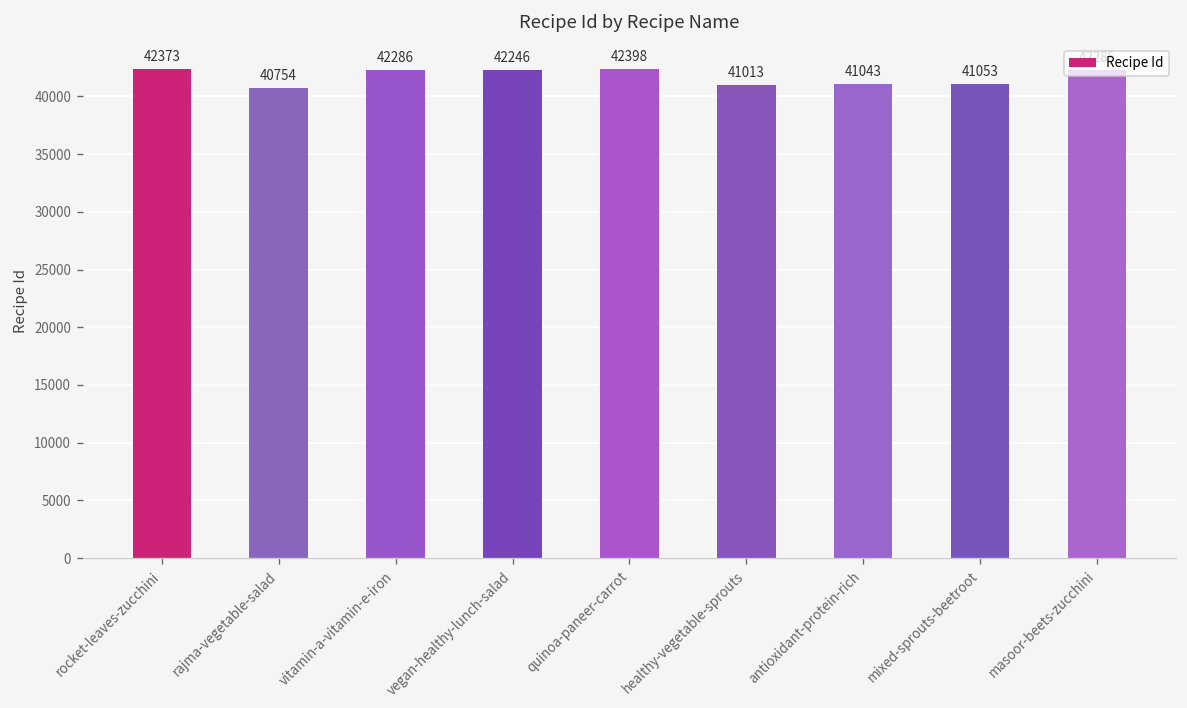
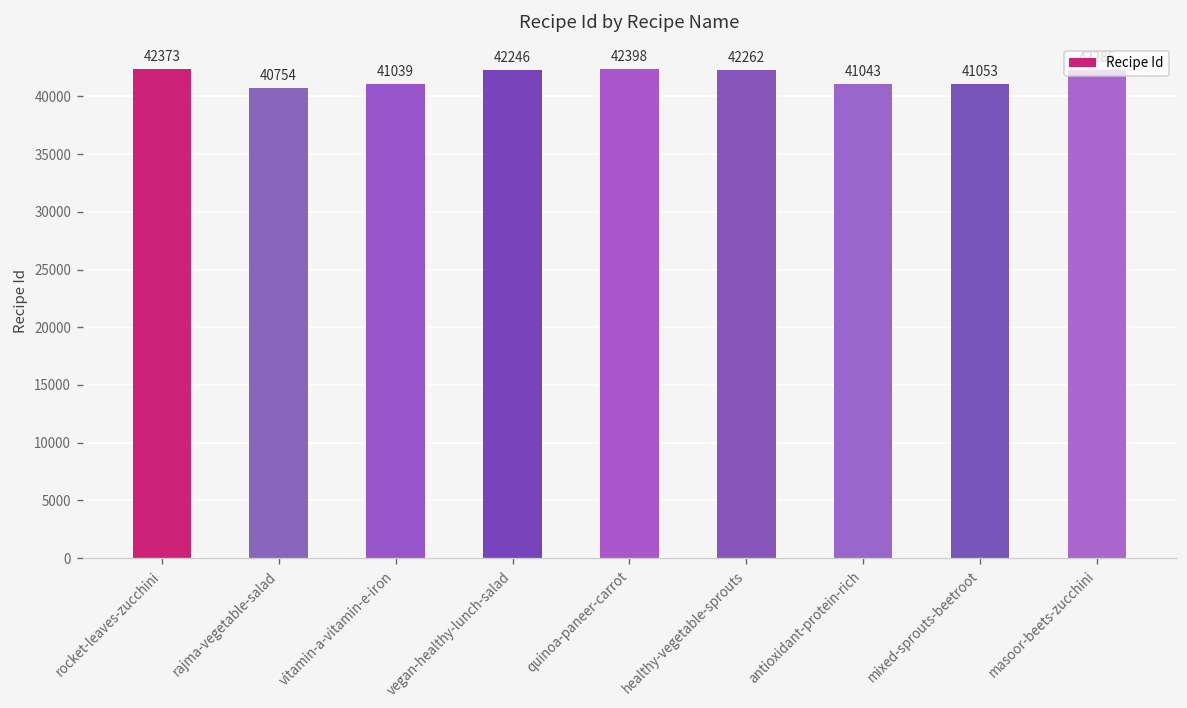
vitamin-a-vitamin-e-iron: 42286 -> 41039
healthy-vegetable-sprouts: 41013 -> 42262
